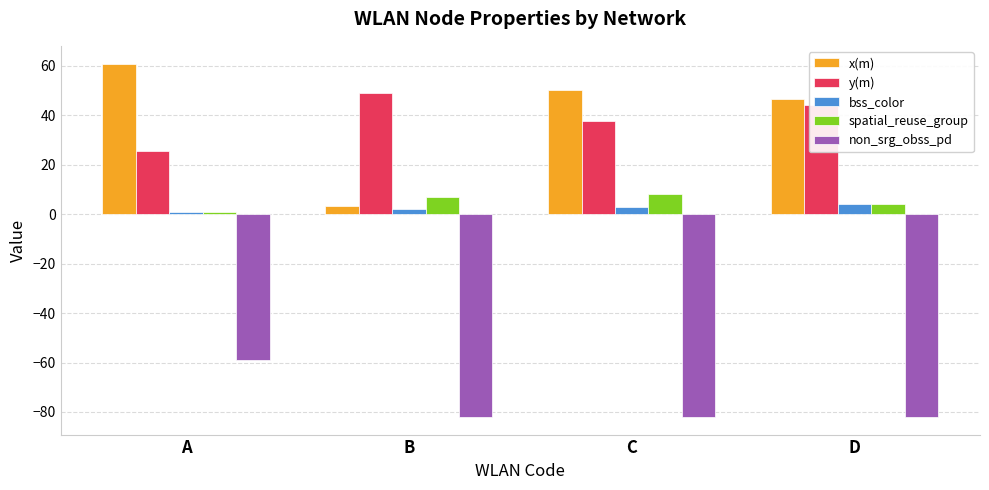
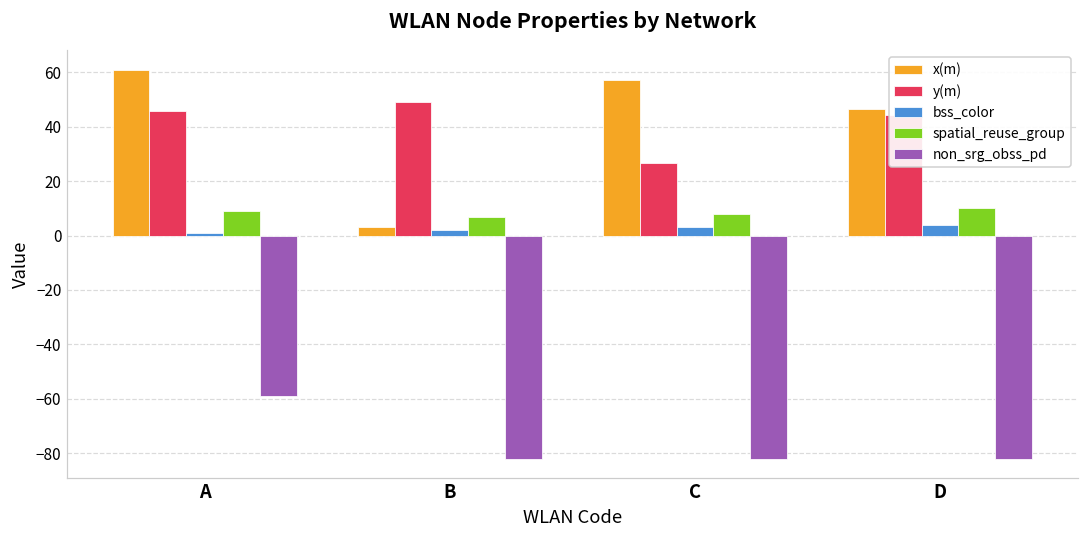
y(m), A: 25 -> 46
spatial_reuse_group, A: 1 -> 9
x(m), C: 50 -> 57
y(m), C: 38 -> 27
spatial_reuse_group, D: 4 -> 10
